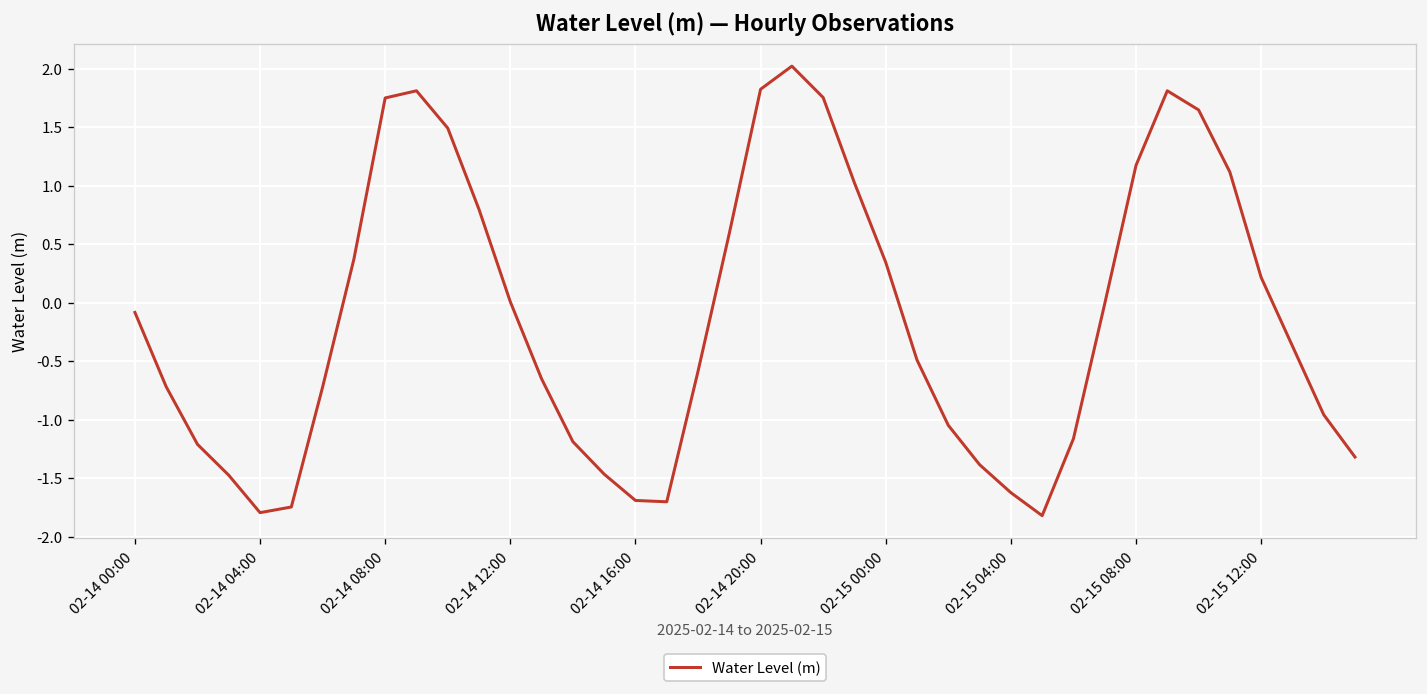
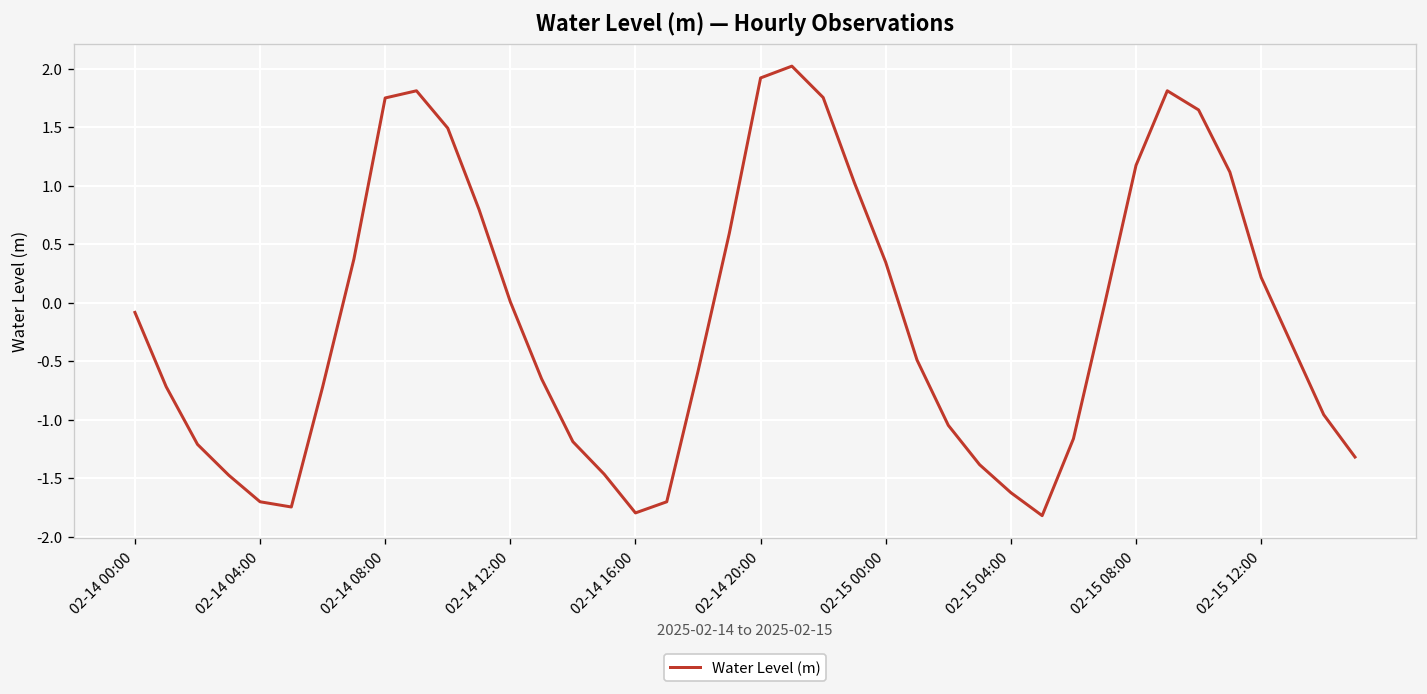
02-14 04:00: -1.8 -> -1.7
02-14 16:00: -1.7 -> -1.8
02-14 20:00: 1.8 -> 1.9
